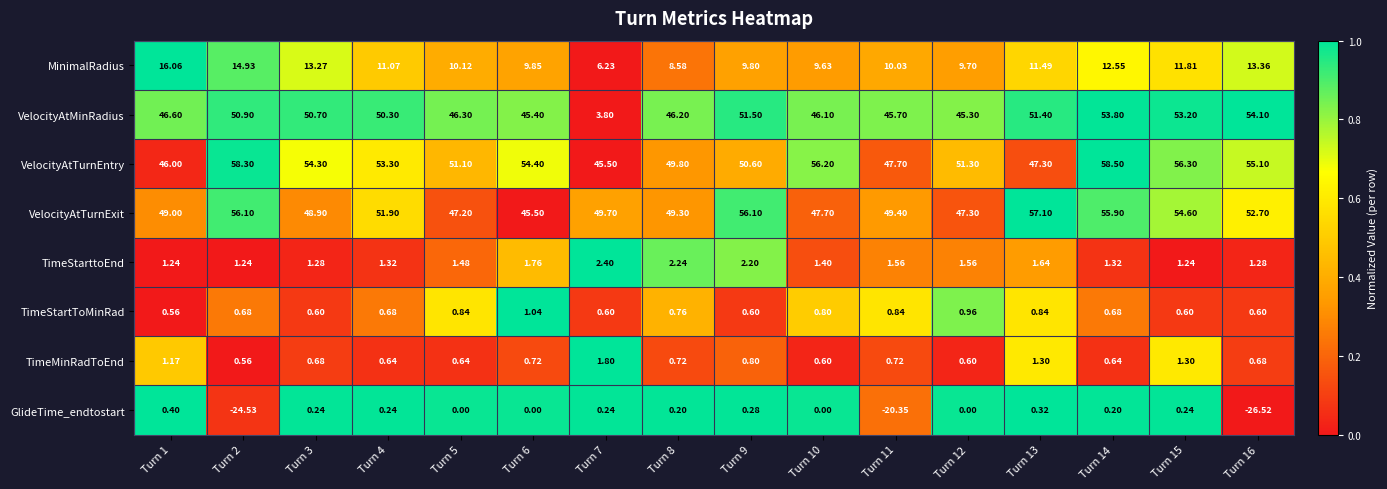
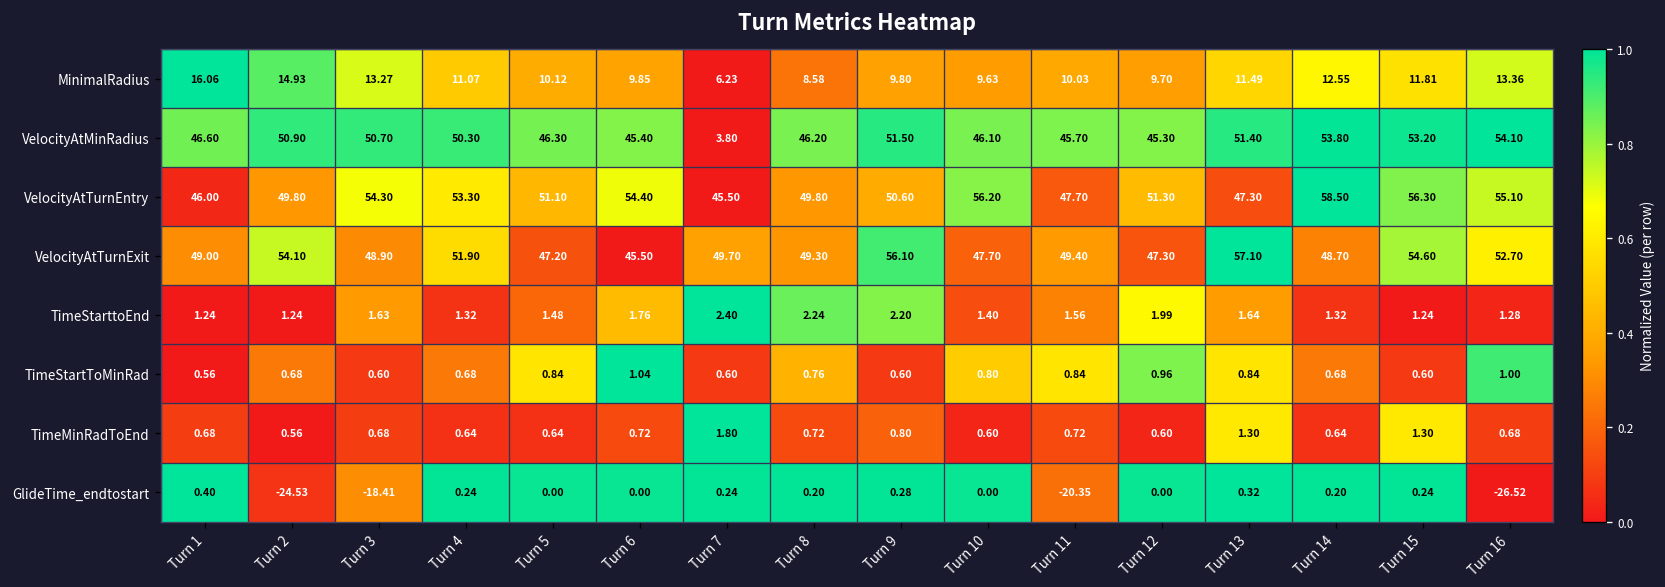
VelocityAtTurnEntry, Turn 2: 58.30 -> 49.80
VelocityAtTurnExit, Turn 2: 56.10 -> 54.10
VelocityAtTurnExit, Turn 14: 55.90 -> 48.70
TimeStarttoEnd, Turn 3: 1.28 -> 1.63
TimeStarttoEnd, Turn 12: 1.56 -> 1.99
TimeStartToMinRad, Turn 16: 0.60 -> 1.00
TimeMinRadToEnd, Turn 1: 1.17 -> 0.68
GlideTime_endtostart, Turn 3: 0.24 -> -18.41
